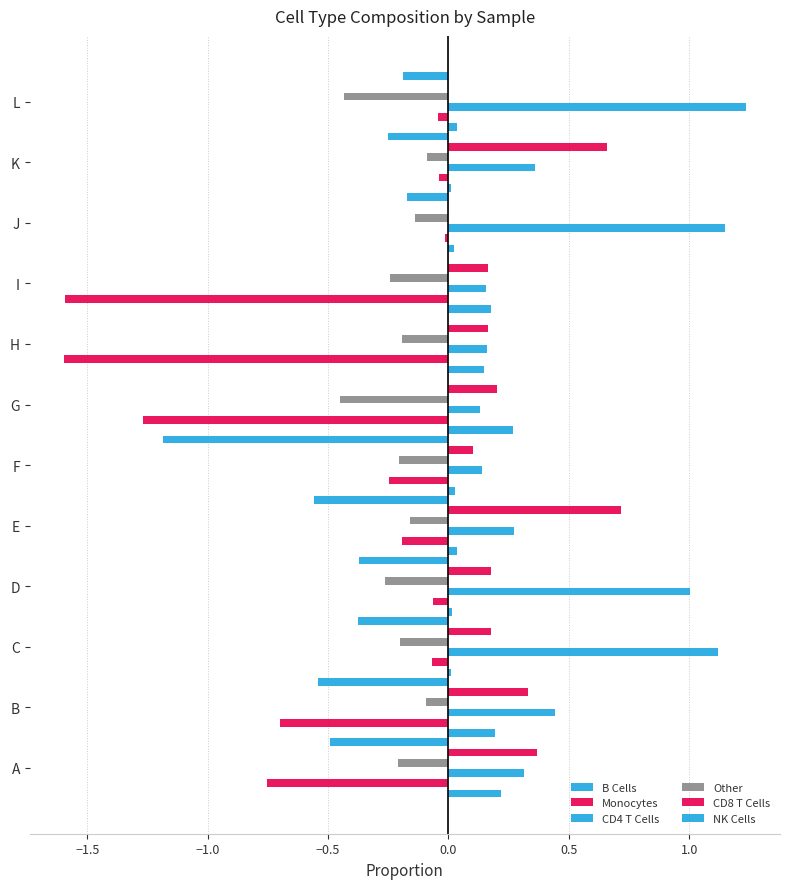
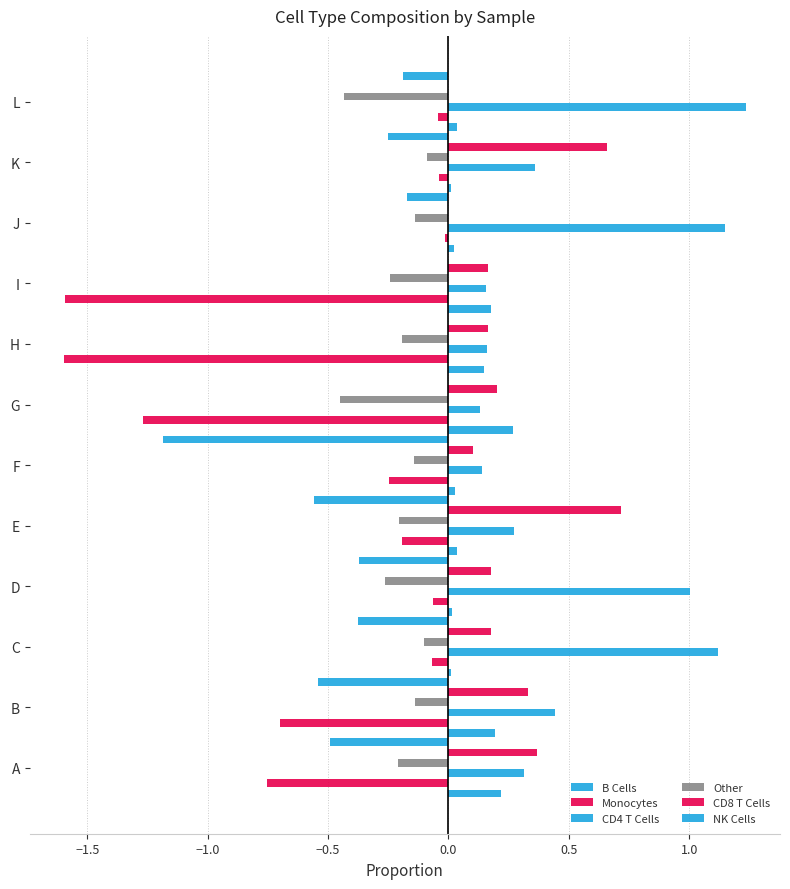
Other, F: -0.20 -> -0.14
Other, E: -0.16 -> -0.20
Other, C: -0.20 -> -0.10
Other, B: -0.10 -> -0.14
